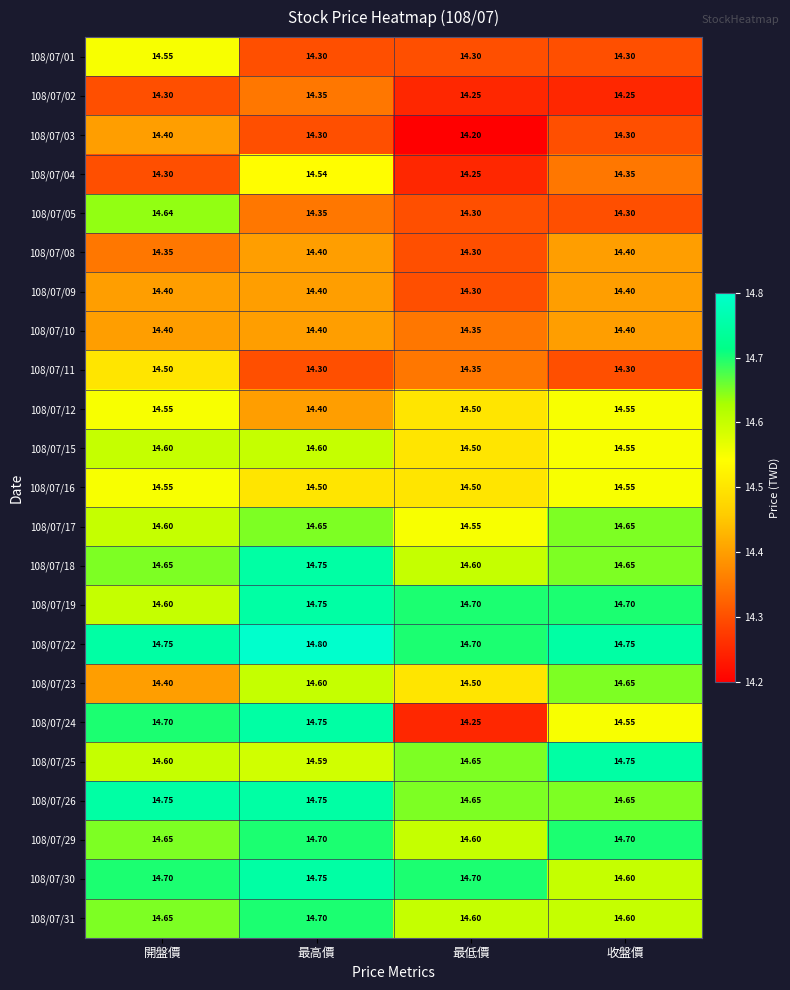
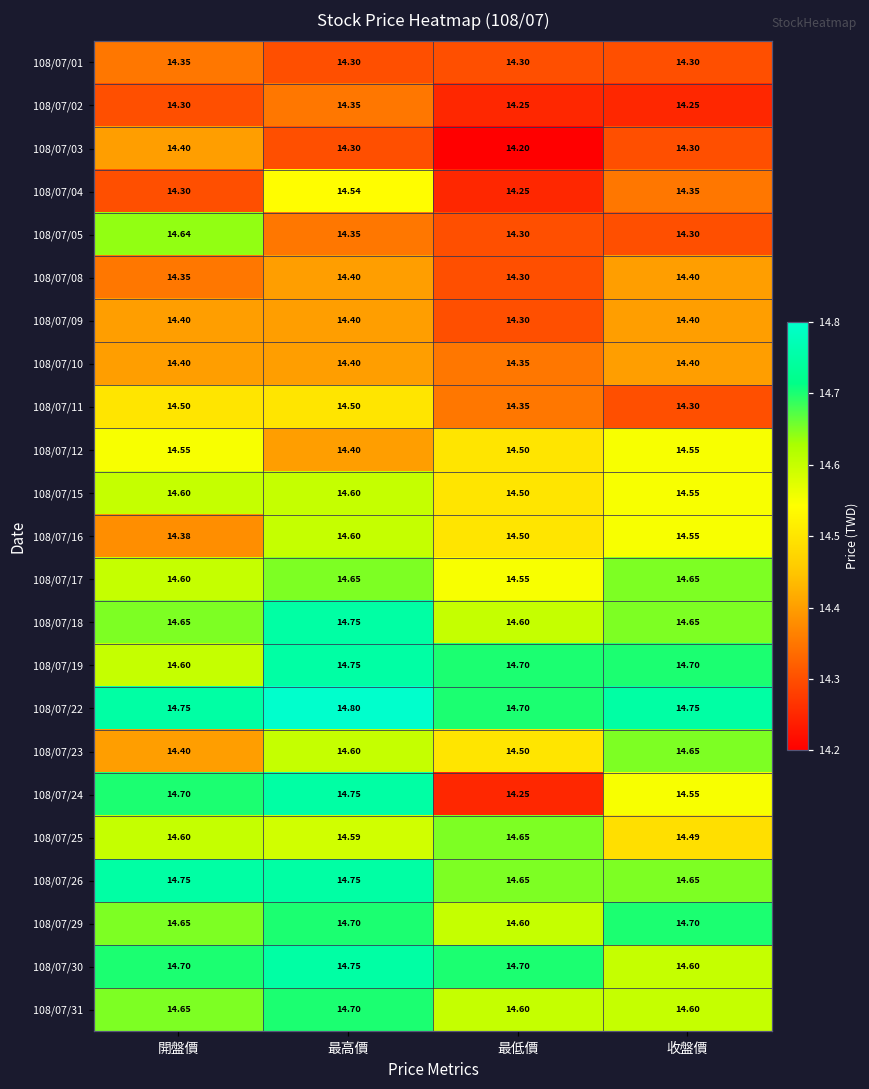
108/07/01, 開盤價: 14.55 -> 14.35
108/07/11, 最高價: 14.30 -> 14.50
108/07/16, 開盤價: 14.55 -> 14.38
108/07/16, 最高價: 14.50 -> 14.60
108/07/25, 收盤價: 14.75 -> 14.49
